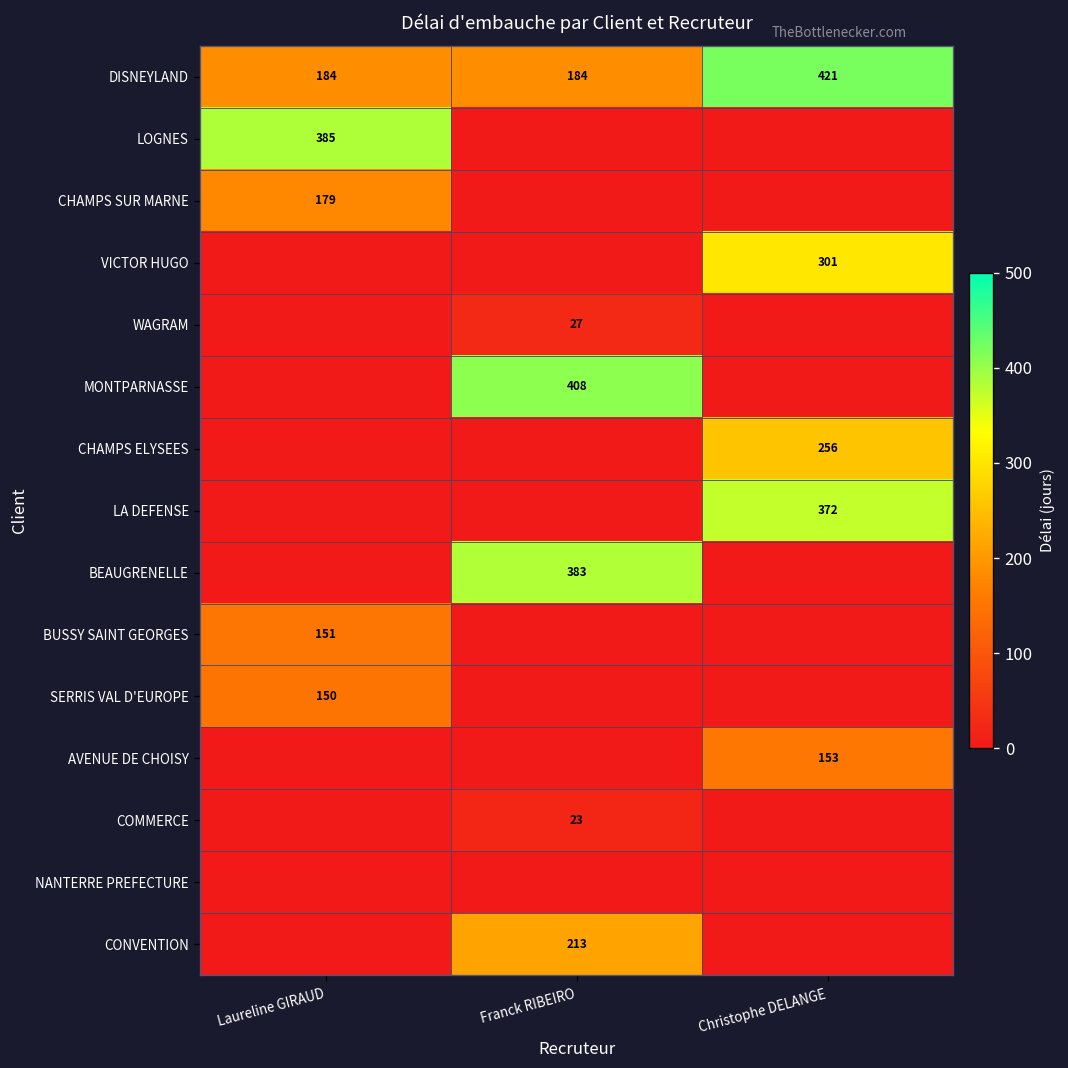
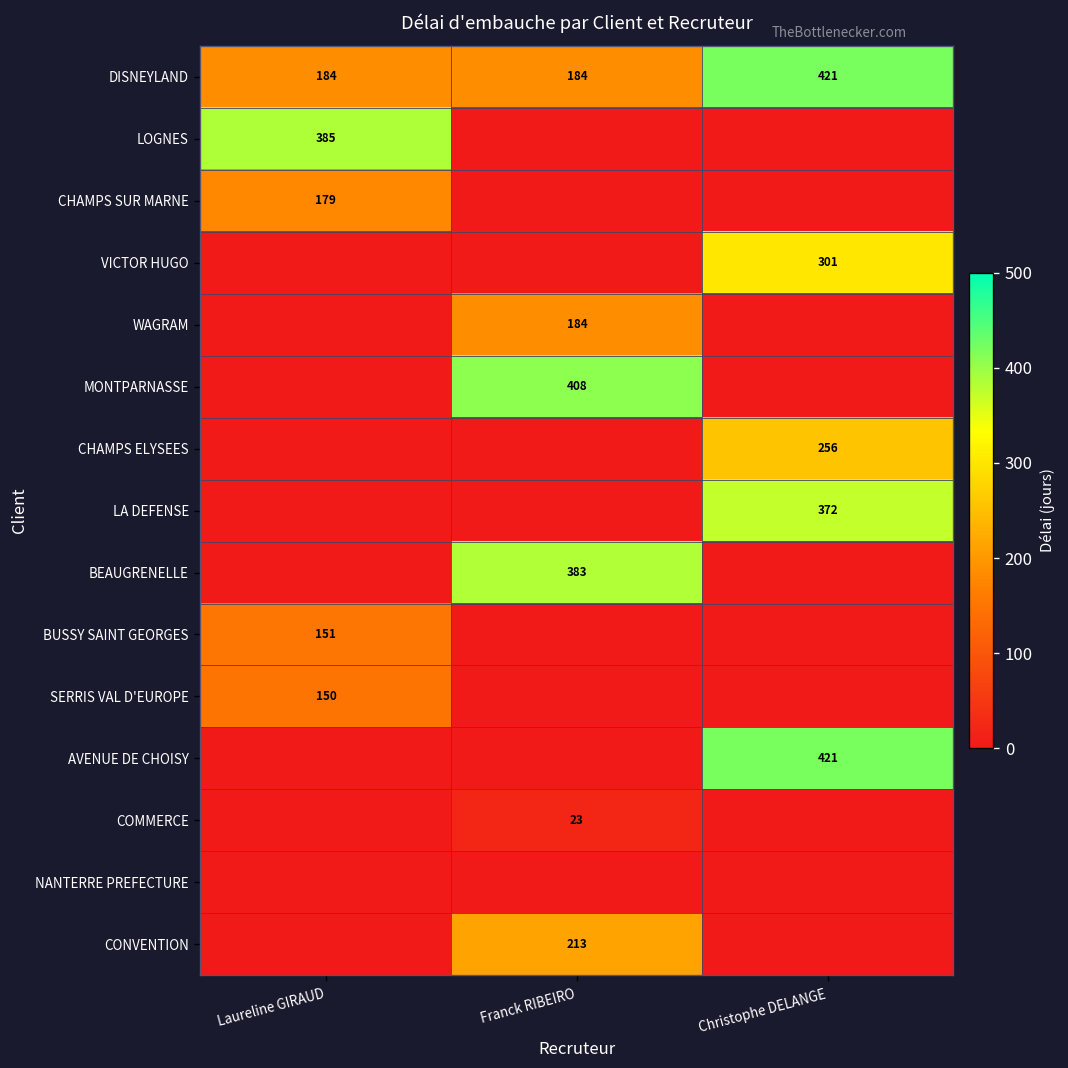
WAGRAM, Franck RIBEIRO: 27 -> 184
AVENUE DE CHOISY, Christophe DELANGE: 153 -> 421
